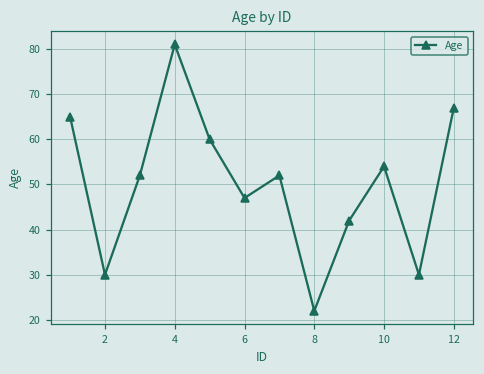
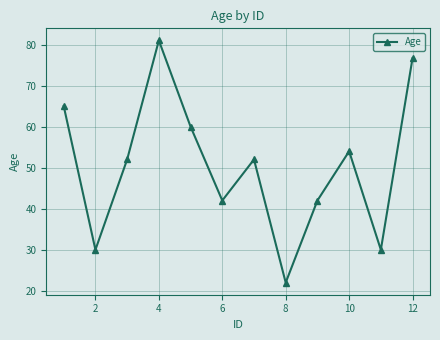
6: 47 -> 42
12: 67 -> 77
